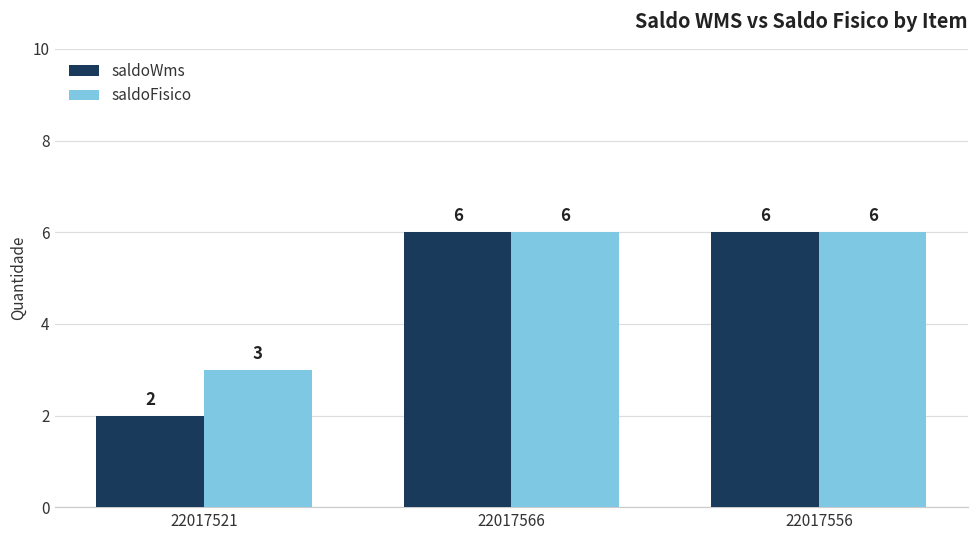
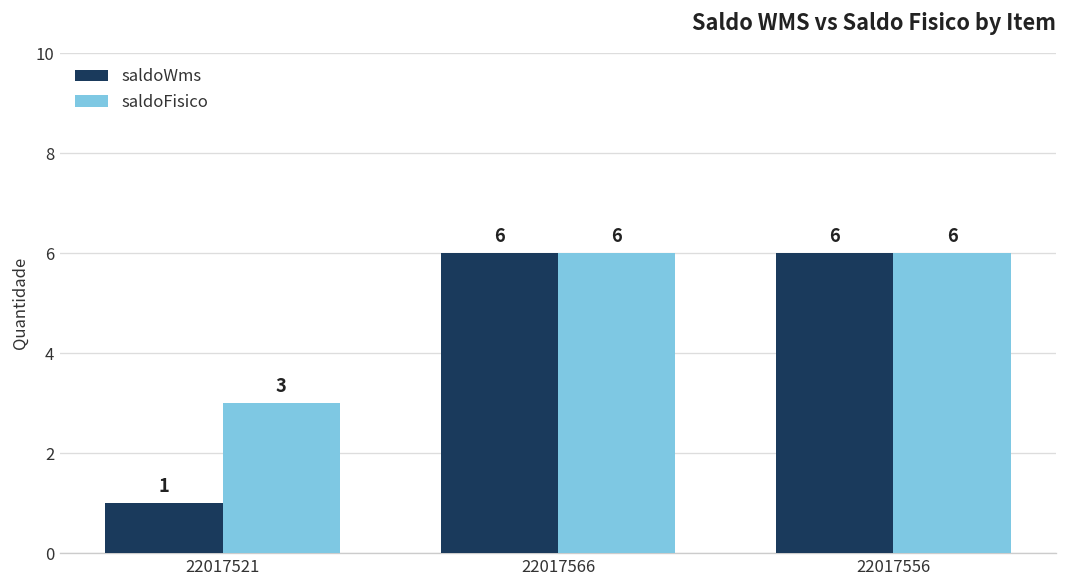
saldoWms, 22017521: 2 -> 1
